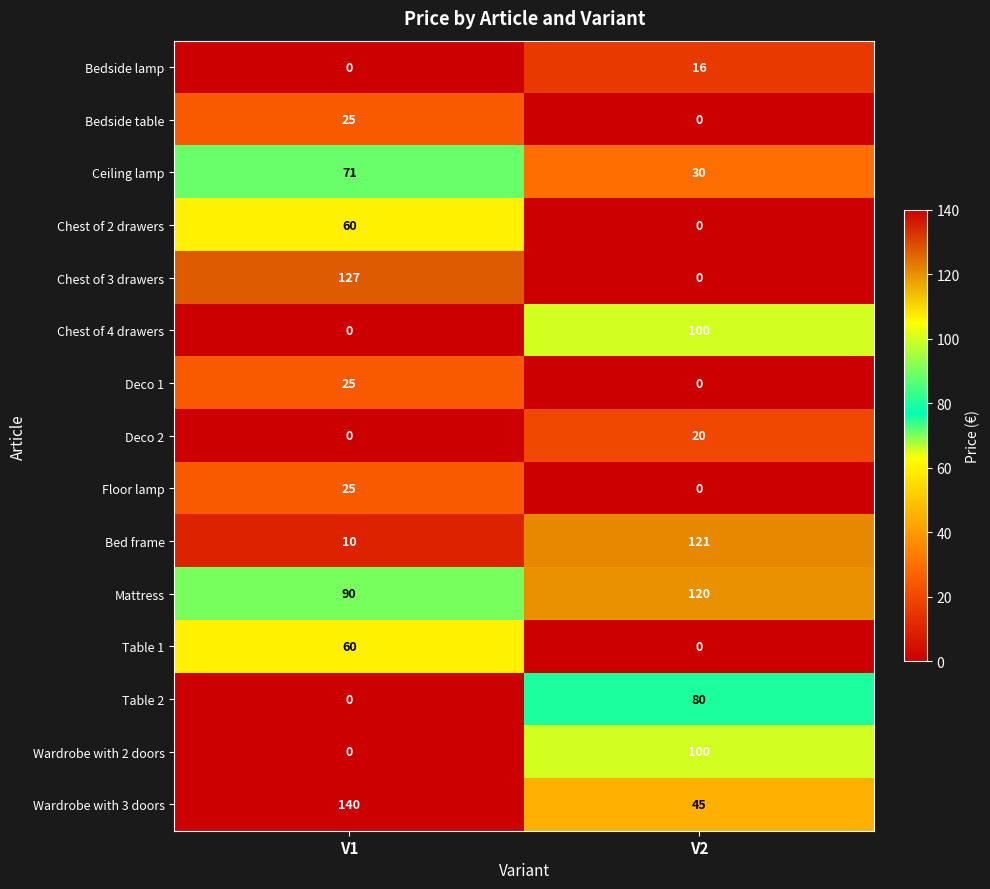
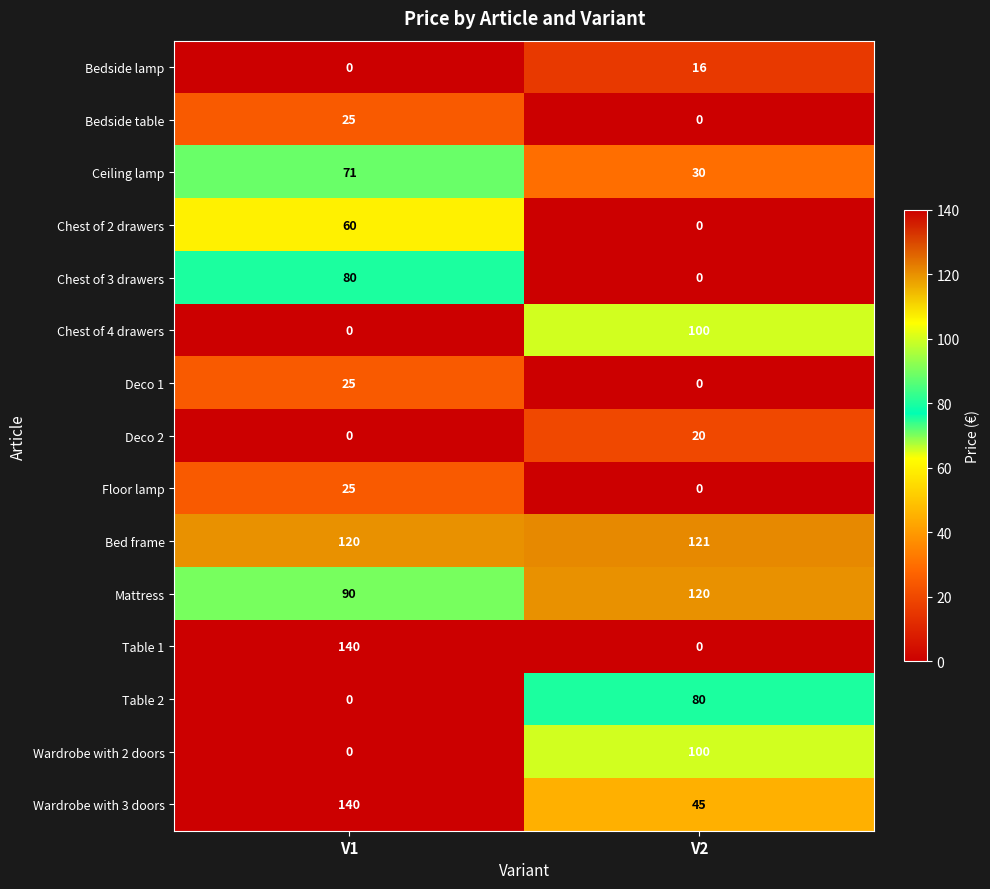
Chest of 3 drawers, V1: 127 -> 80
Bed frame, V1: 10 -> 120
Table 1, V1: 60 -> 140
